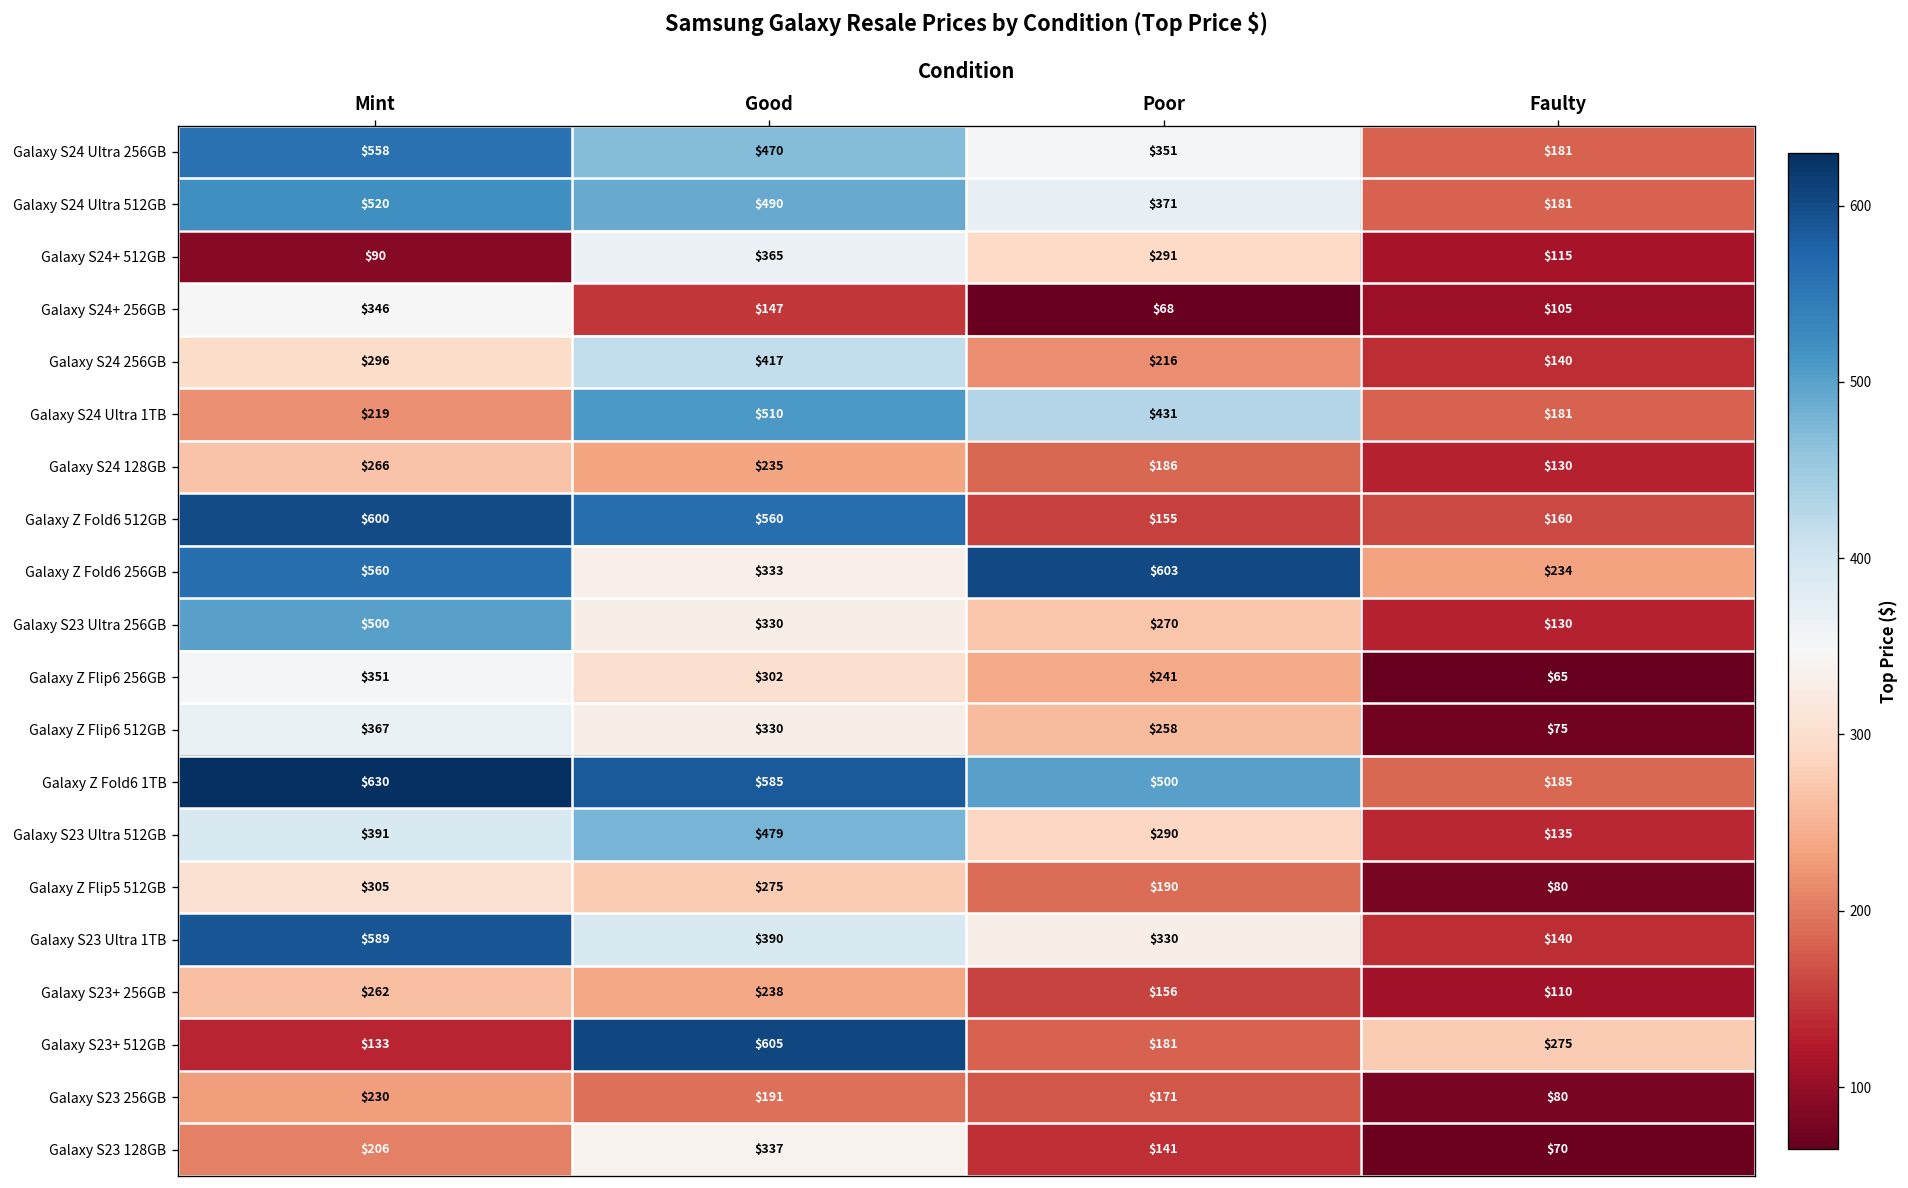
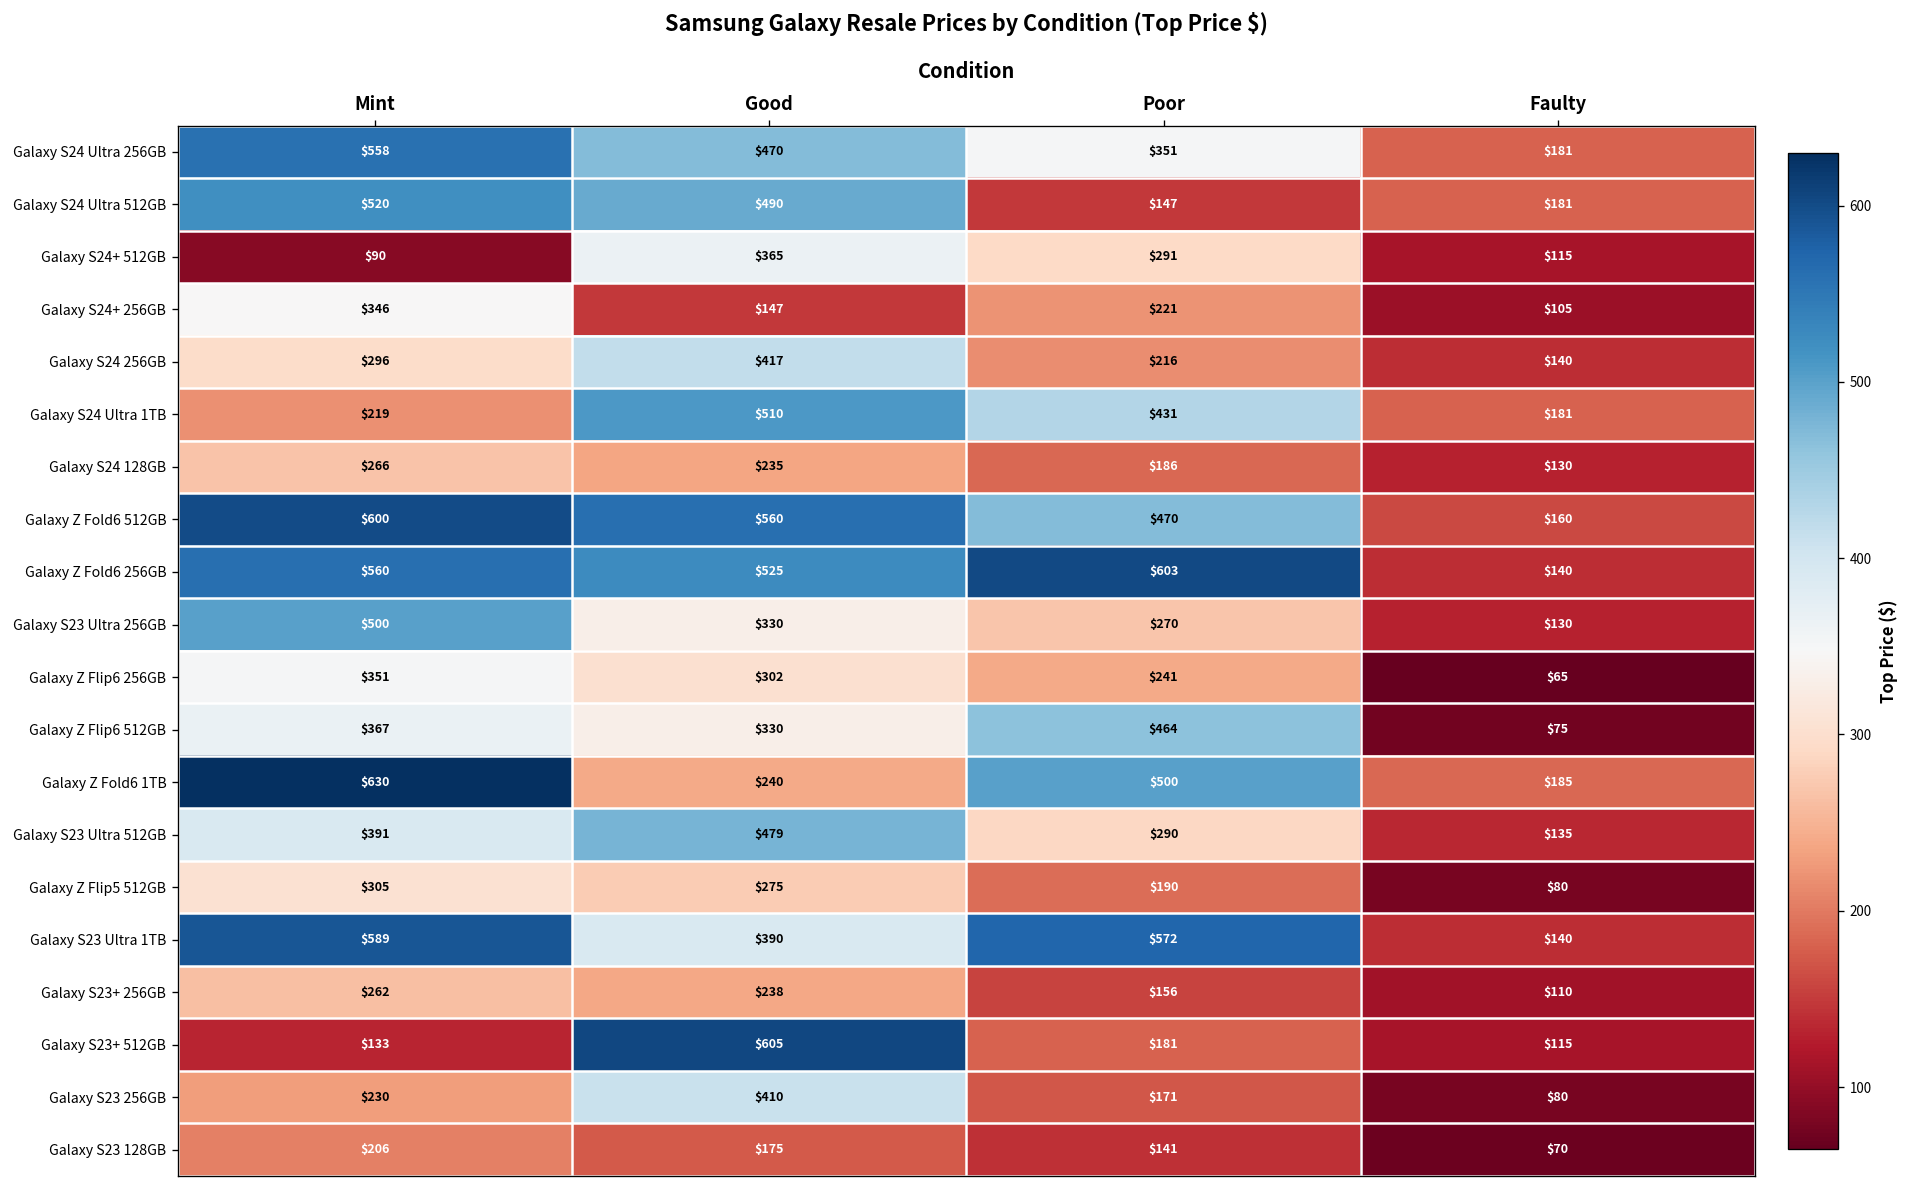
Galaxy S24 Ultra 512GB, Poor: $371 -> $147
Galaxy S24+ 256GB, Poor: $68 -> $221
Galaxy Z Fold6 512GB, Poor: $155 -> $470
Galaxy Z Fold6 256GB, Good: $333 -> $525
Galaxy Z Fold6 256GB, Faulty: $234 -> $140
Galaxy Z Flip6 512GB, Poor: $258 -> $464
Galaxy Z Fold6 1TB, Good: $585 -> $240
Galaxy S23 Ultra 1TB, Poor: $330 -> $572
Galaxy S23+ 512GB, Faulty: $275 -> $115
Galaxy S23 256GB, Good: $191 -> $410
Galaxy S23 128GB, Good: $337 -> $175
